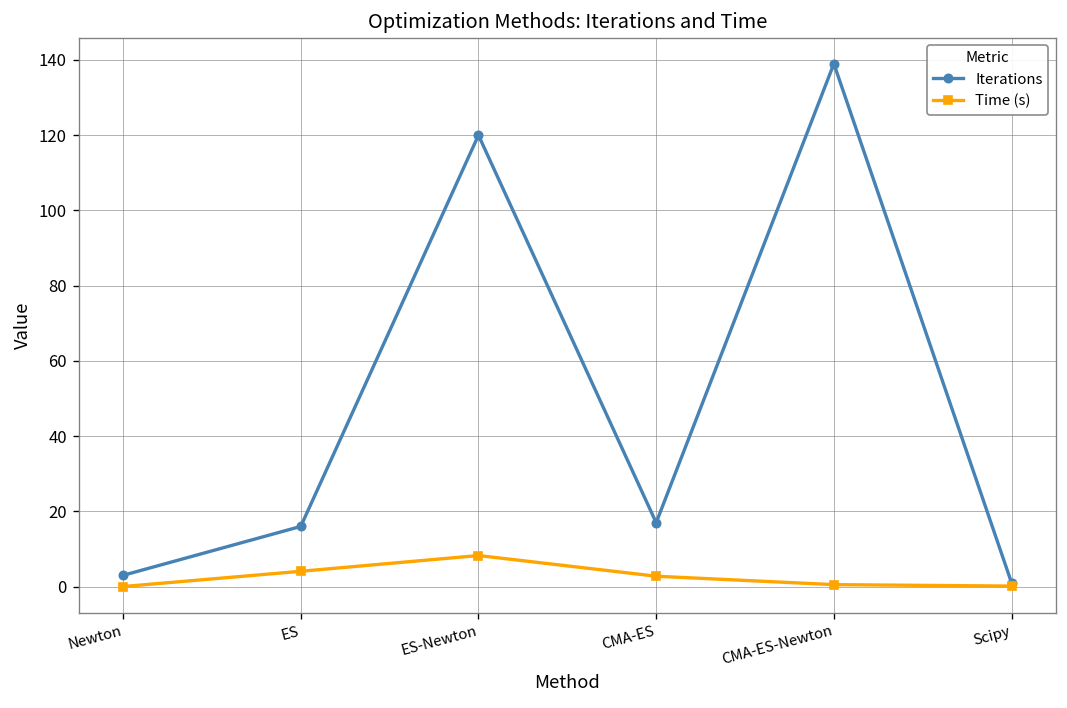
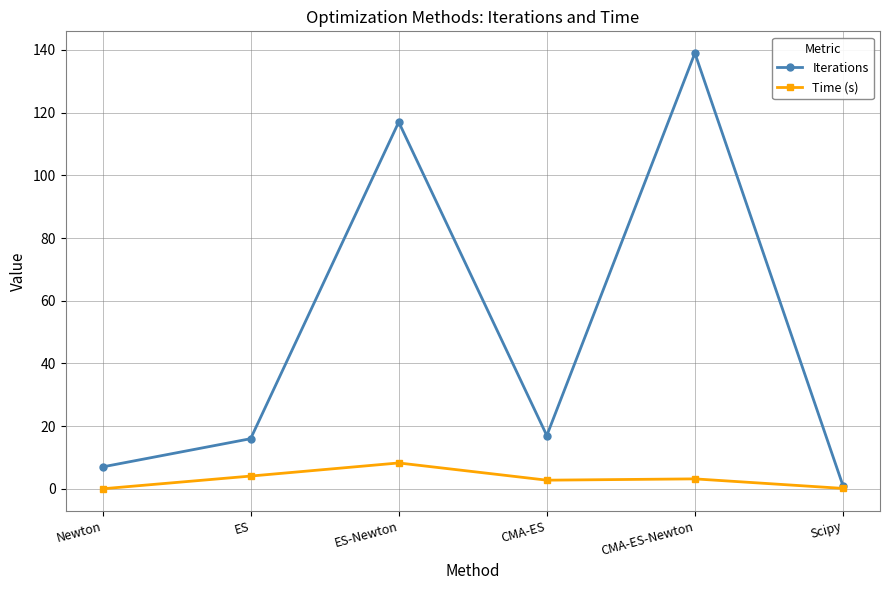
Iterations, Newton: 3 -> 7
Iterations, ES-Newton: 120 -> 117
Time (s), CMA-ES-Newton: 1 -> 3
